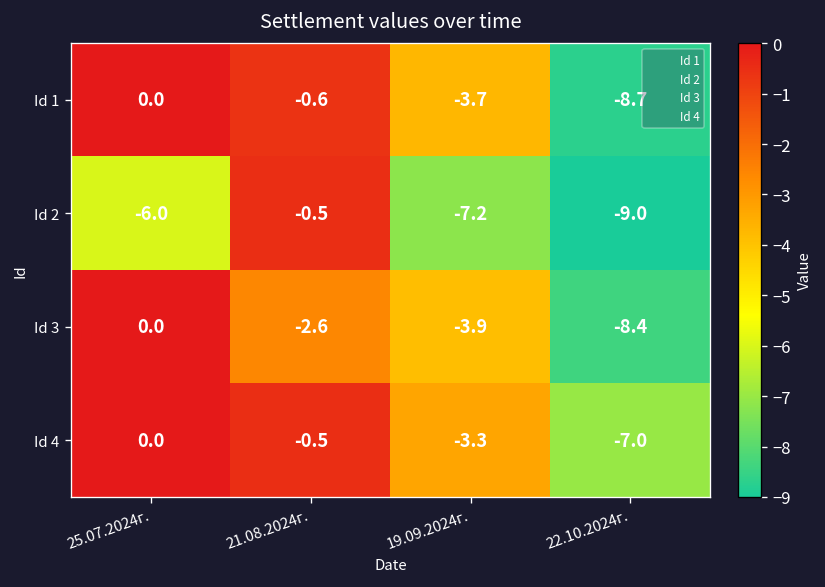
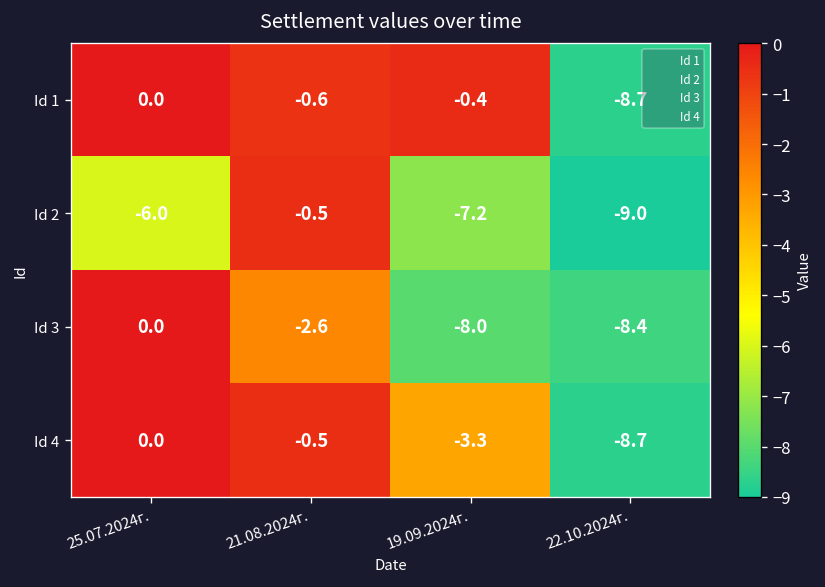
Id 1, 19.09.2024г.: -3.7 -> -0.4
Id 3, 19.09.2024г.: -3.9 -> -8.0
Id 4, 22.10.2024г.: -7.0 -> -8.7
